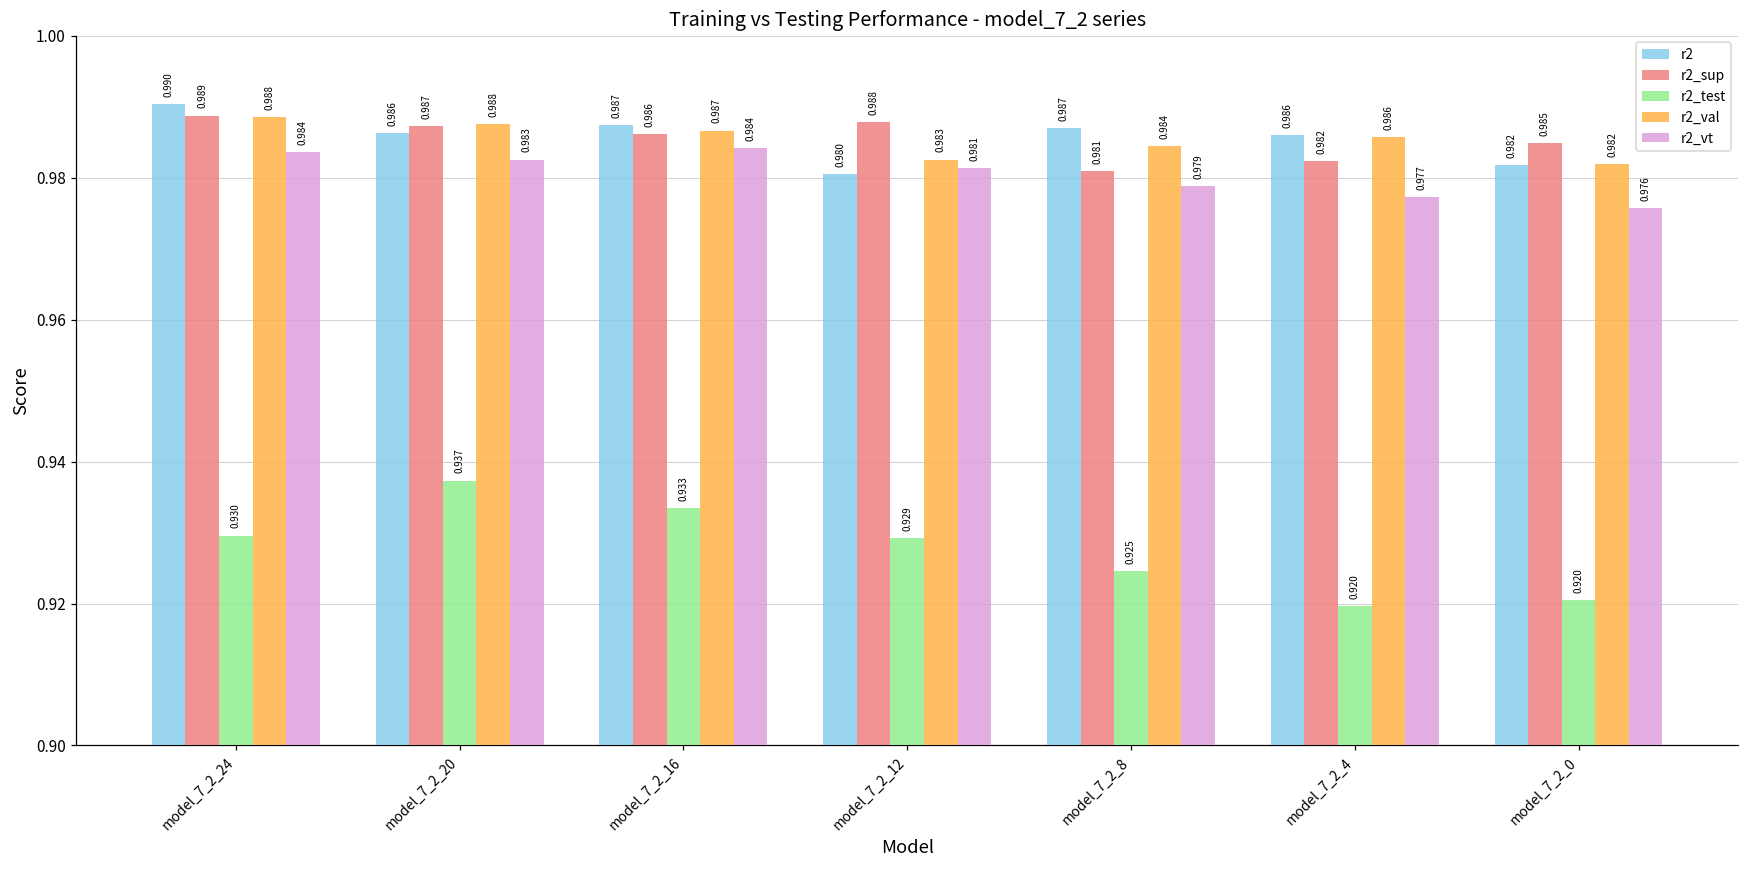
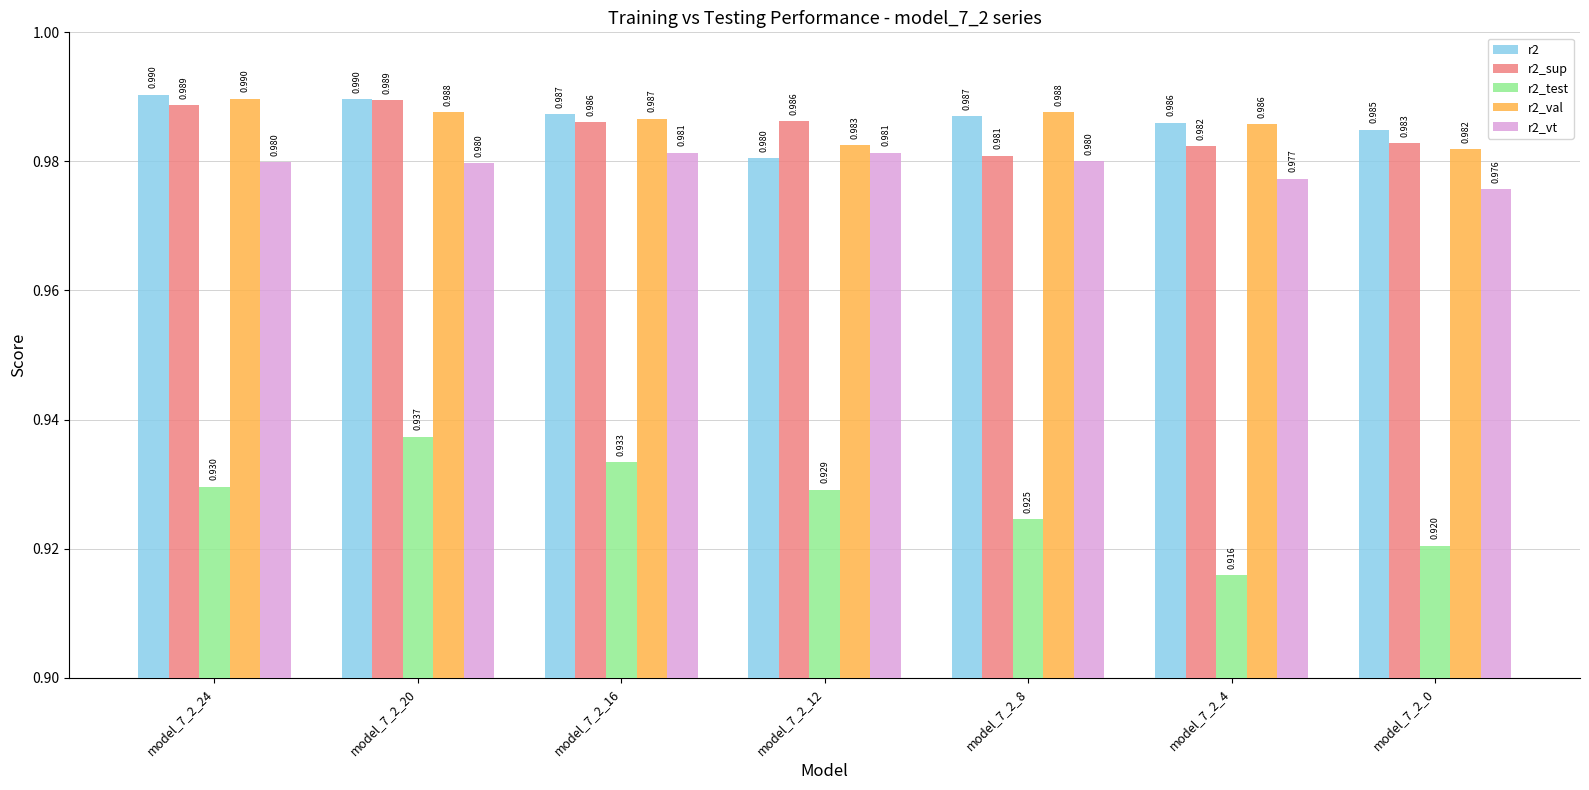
r2_val, model_7_2_24: 0.988 -> 0.990
r2_vt, model_7_2_24: 0.984 -> 0.980
r2, model_7_2_20: 0.986 -> 0.990
r2_sup, model_7_2_20: 0.987 -> 0.989
r2_vt, model_7_2_20: 0.983 -> 0.980
r2_vt, model_7_2_16: 0.984 -> 0.981
r2_sup, model_7_2_12: 0.988 -> 0.986
r2_val, model_7_2_8: 0.984 -> 0.988
r2_vt, model_7_2_8: 0.979 -> 0.980
r2_test, model_7_2_4: 0.920 -> 0.916
r2, model_7_2_0: 0.982 -> 0.985
r2_sup, model_7_2_0: 0.985 -> 0.983
